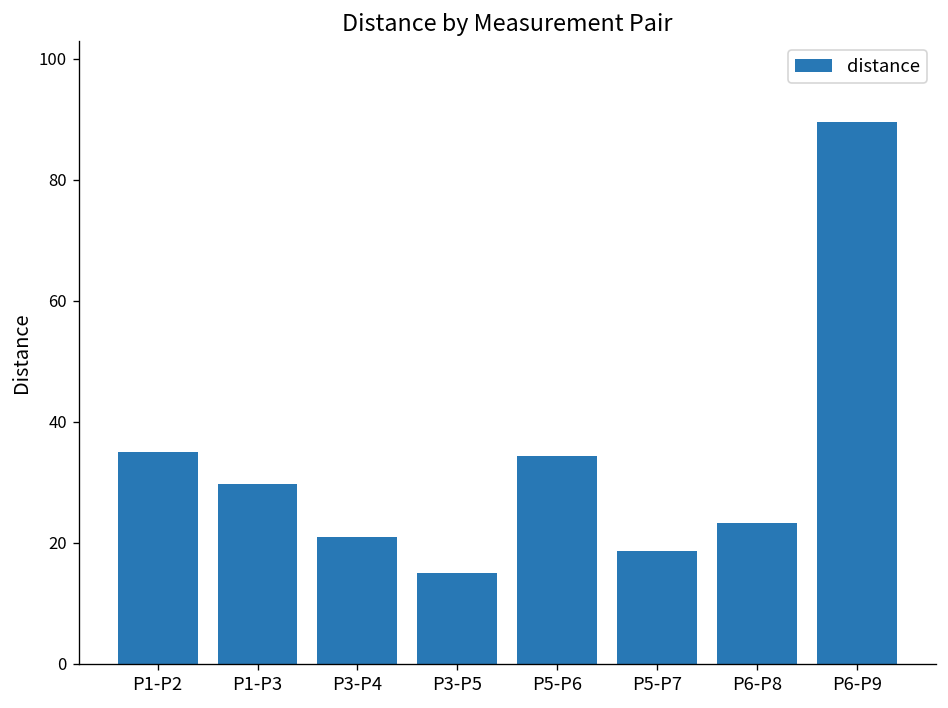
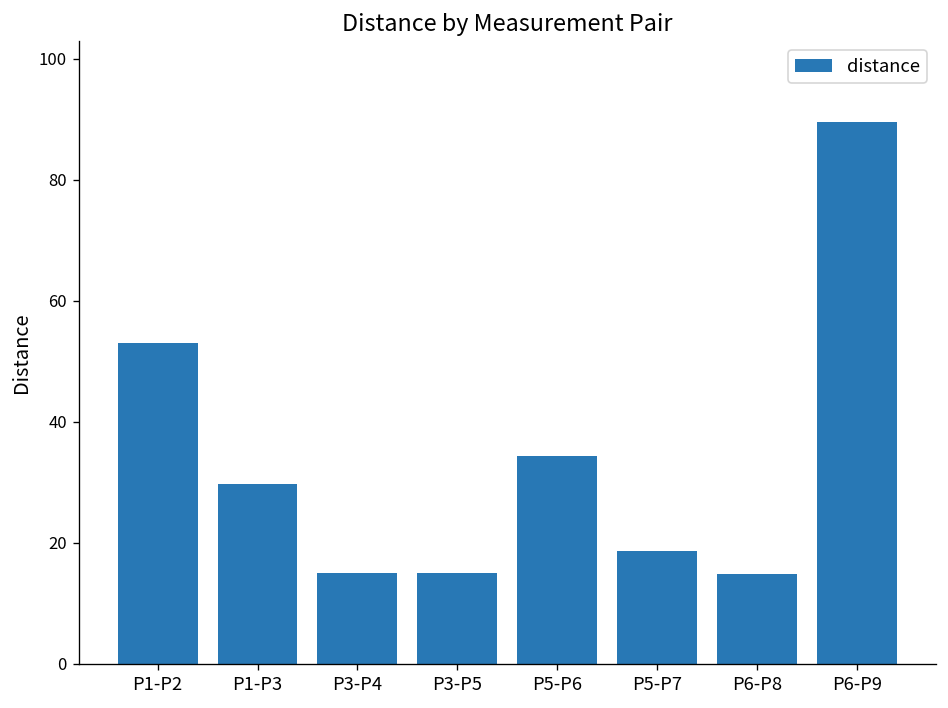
P1-P2: 35 -> 53
P3-P4: 21 -> 15
P6-P8: 23 -> 15
